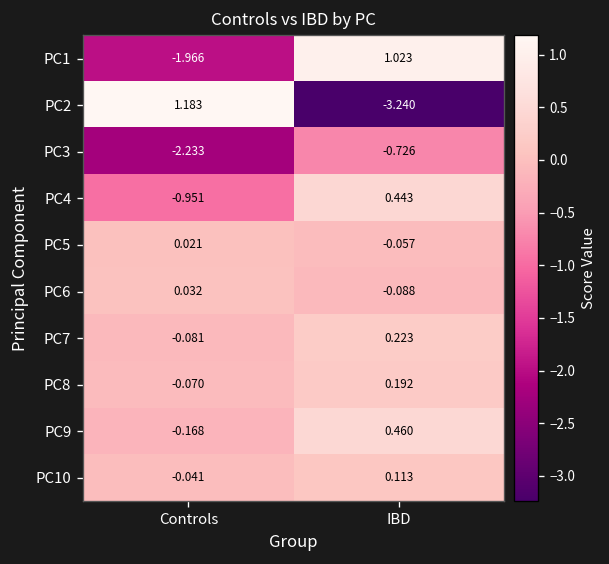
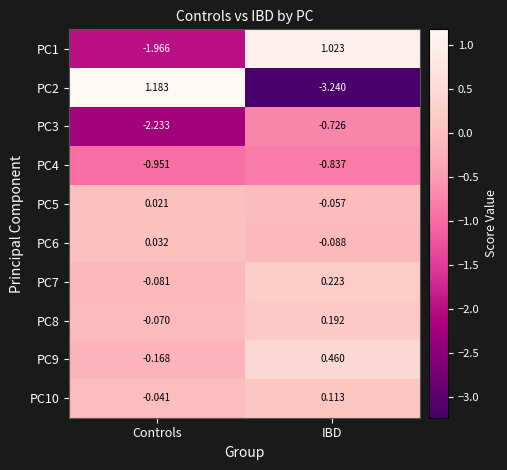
PC4, IBD: 0.443 -> -0.837
